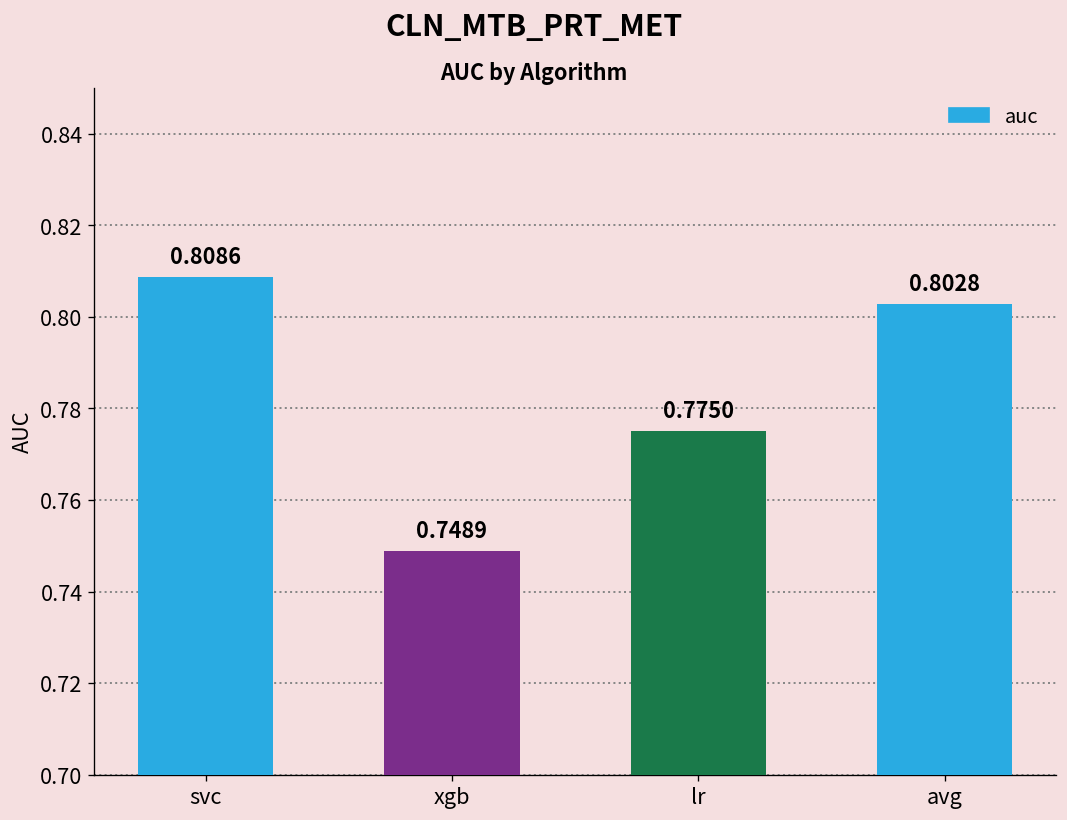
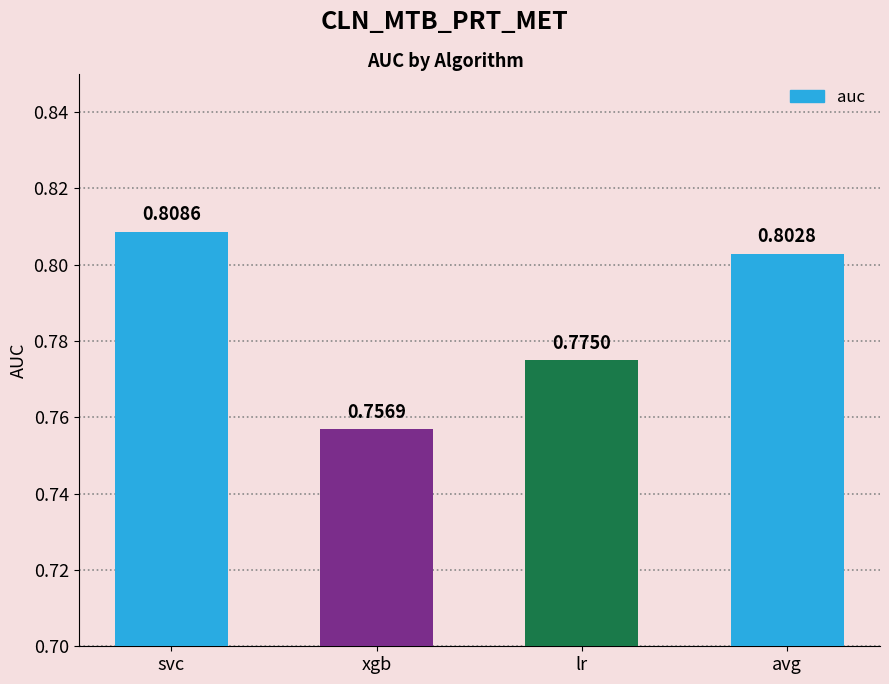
xgb: 0.7489 -> 0.7569
